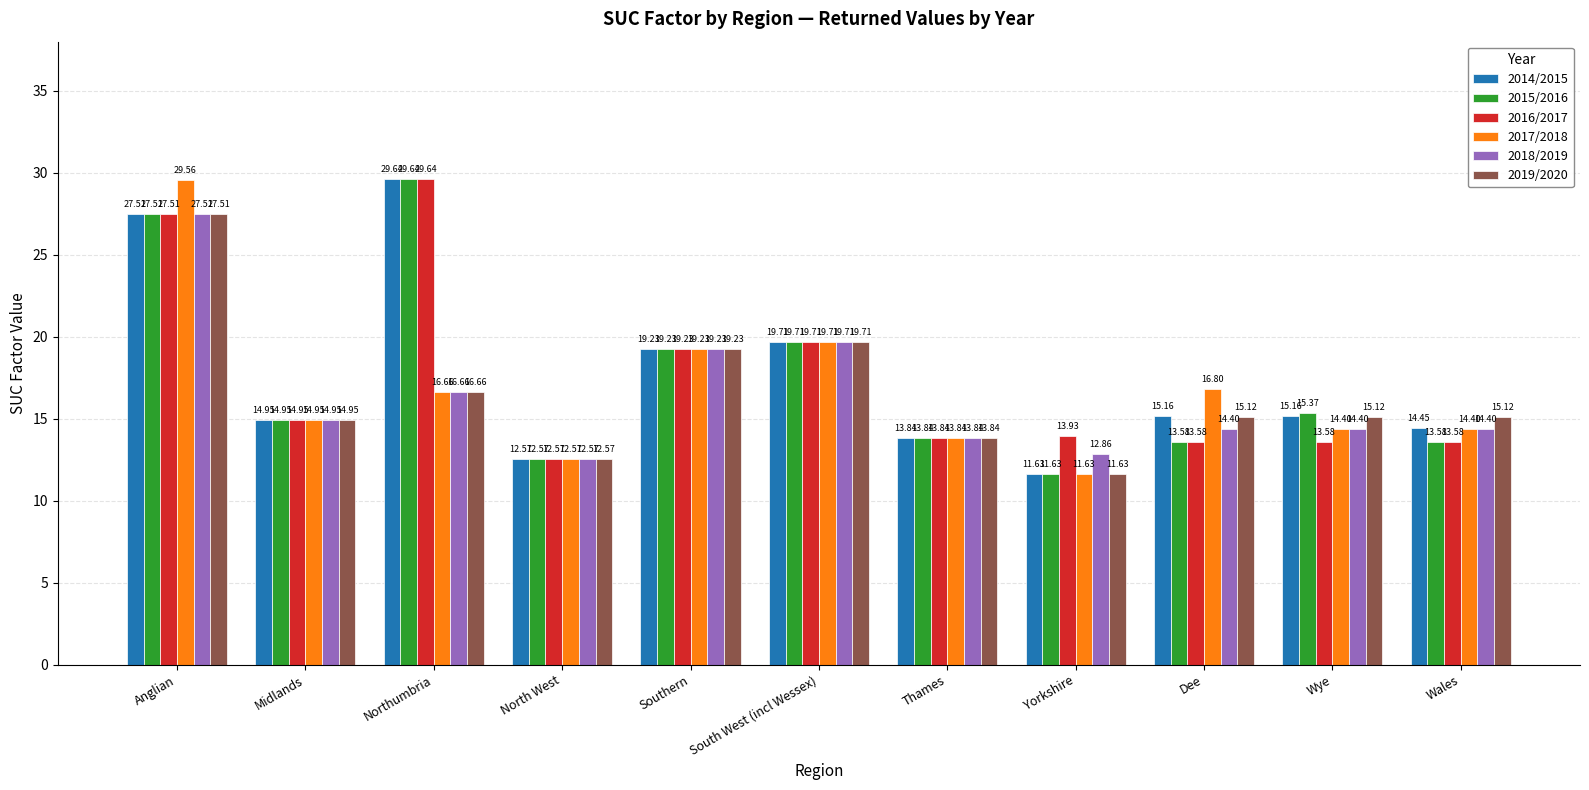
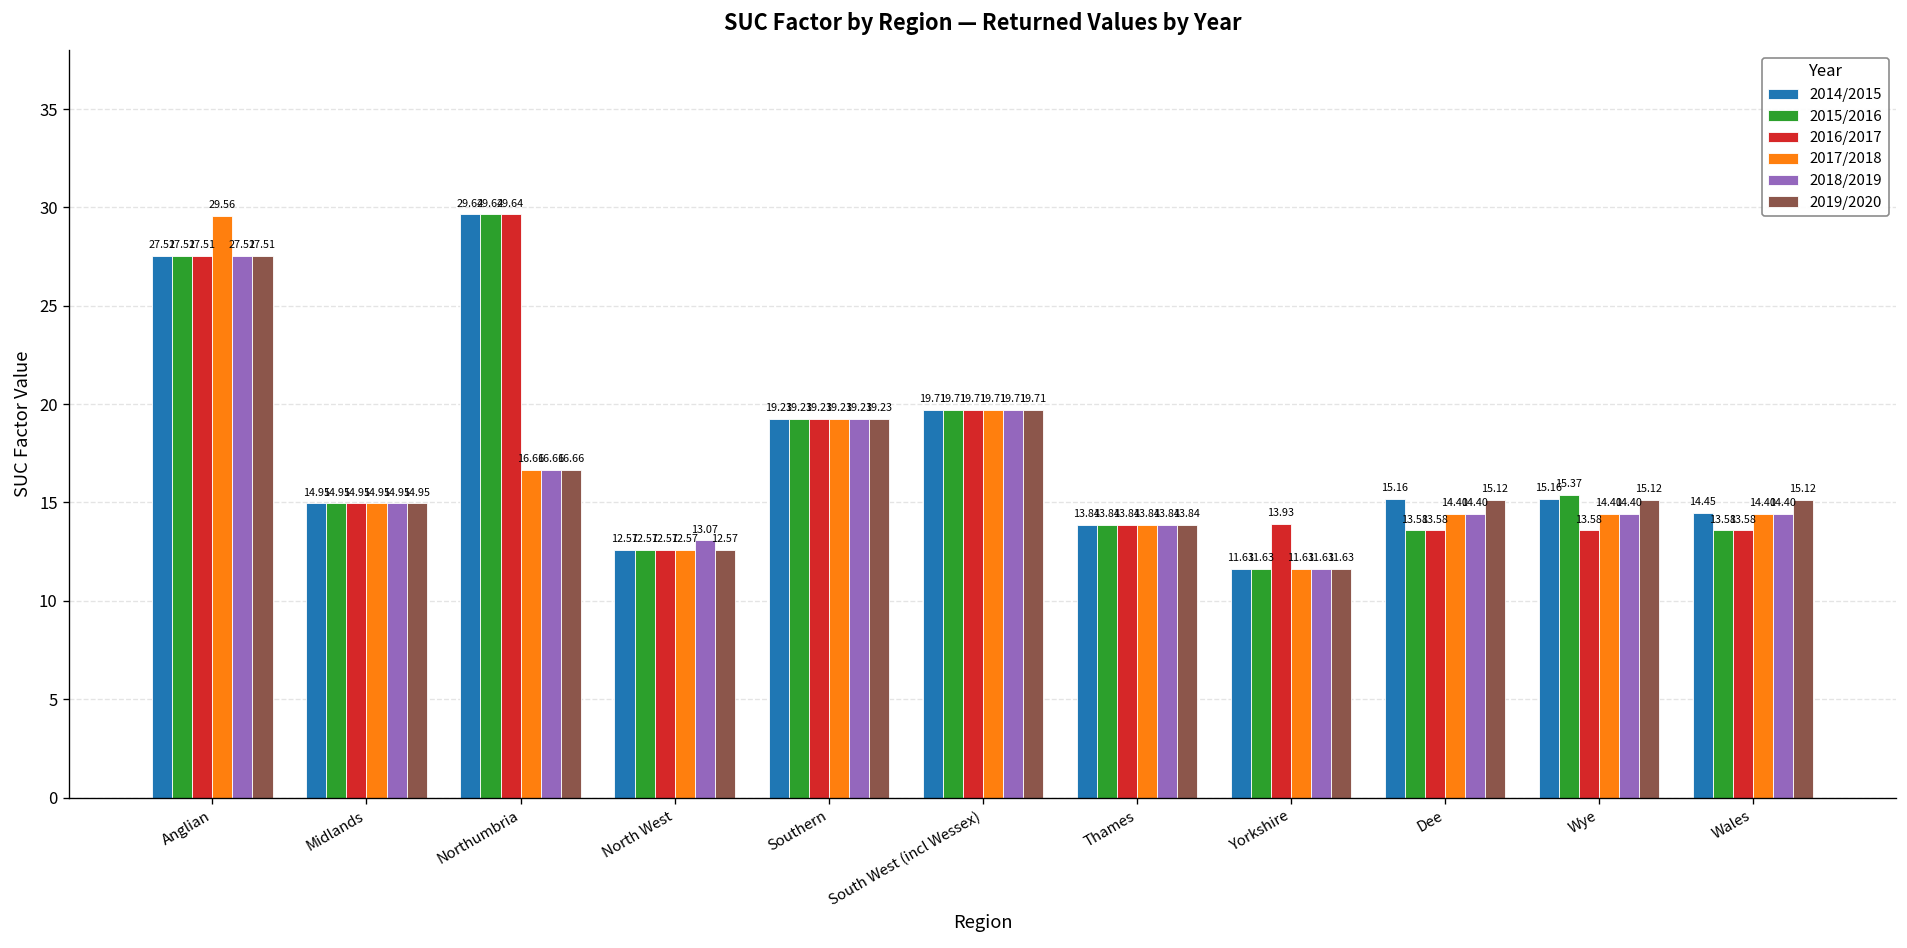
2018/2019, North West: 12.57 -> 13.07
2018/2019, Yorkshire: 12.86 -> 11.63
2017/2018, Dee: 16.80 -> 14.40
